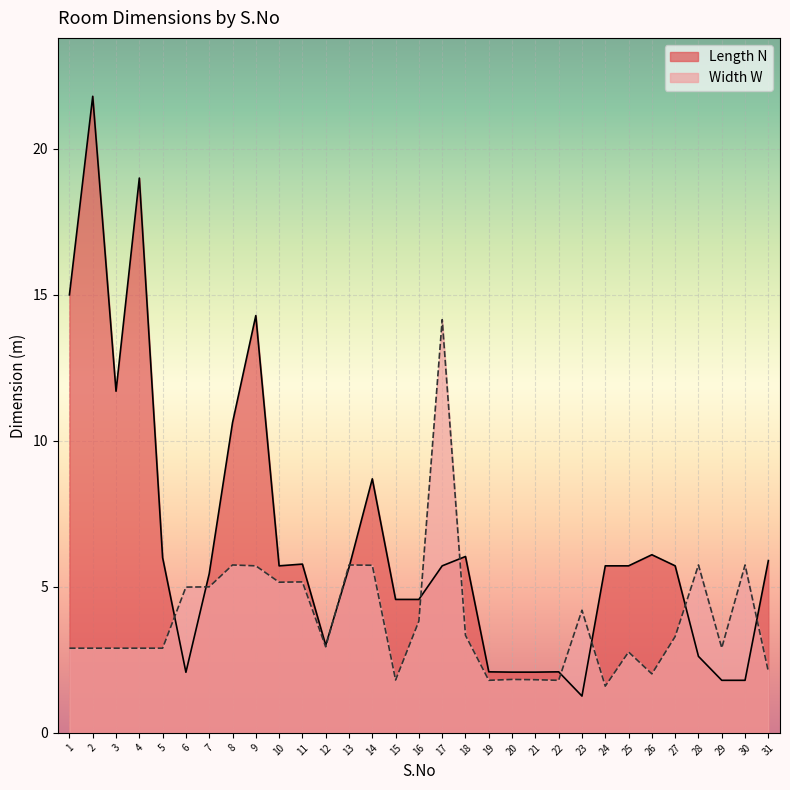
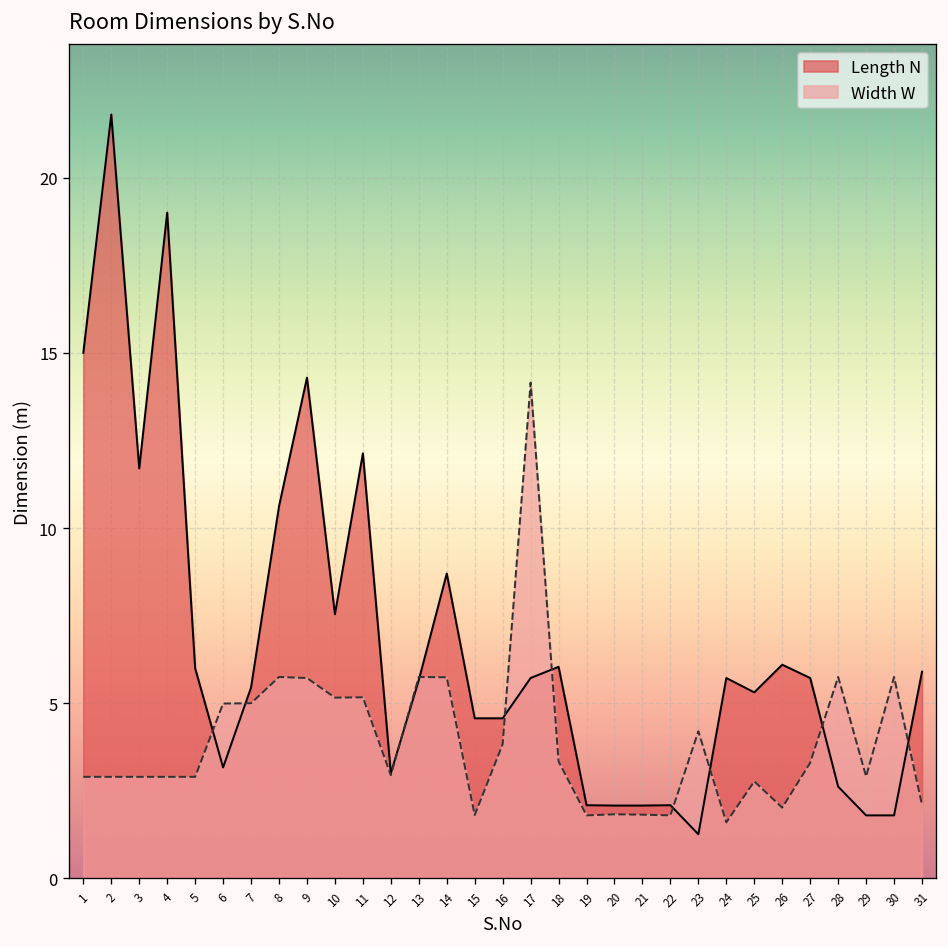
Length N, 6: 2.1 -> 3.2
Length N, 10: 5.7 -> 7.5
Length N, 11: 5.8 -> 12.1
Length N, 25: 5.7 -> 5.3
